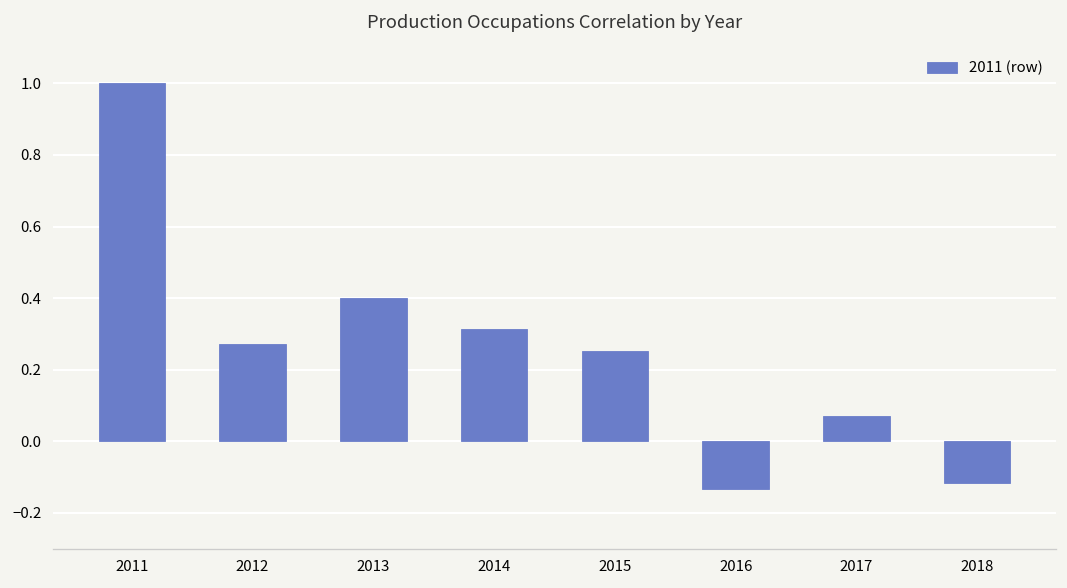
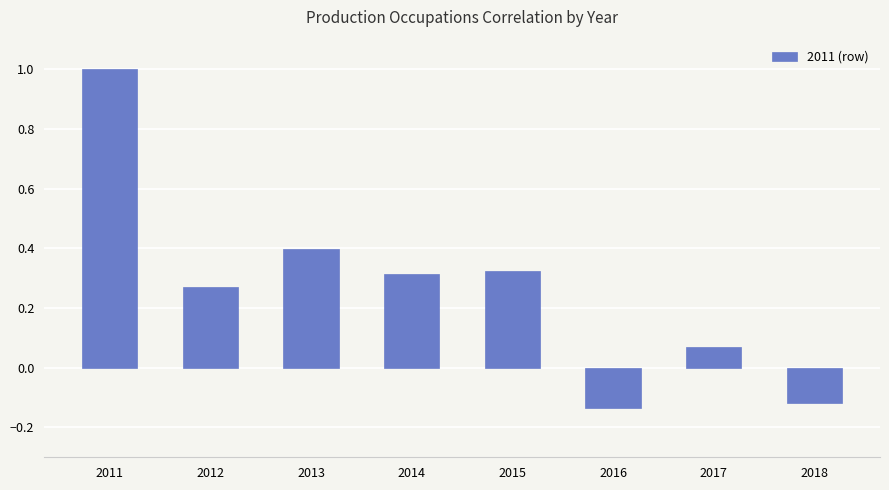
2015: 0.25 -> 0.33
